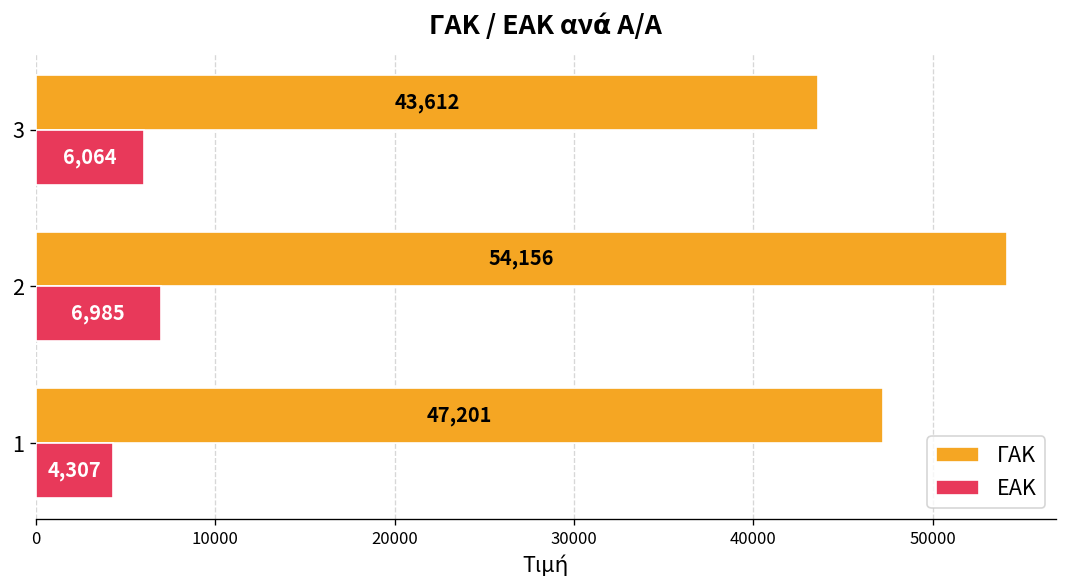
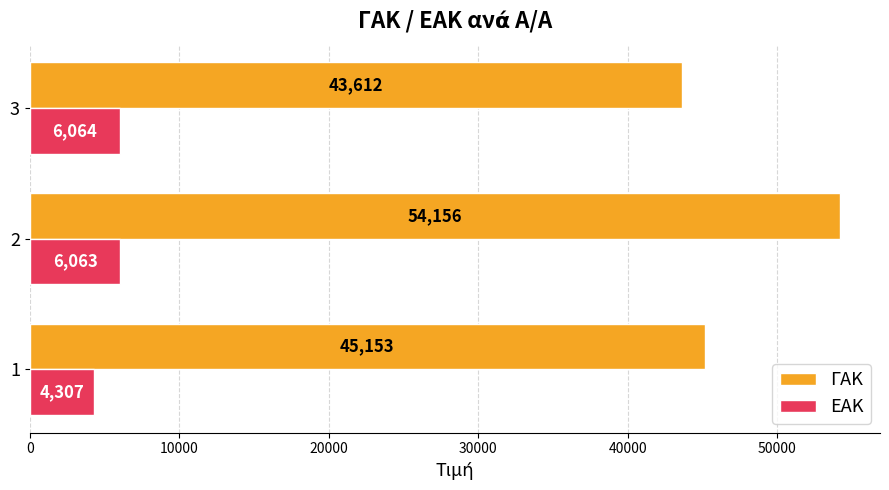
ΕΑΚ, 2: 6,985 -> 6,063
ΓΑΚ, 1: 47,201 -> 45,153
